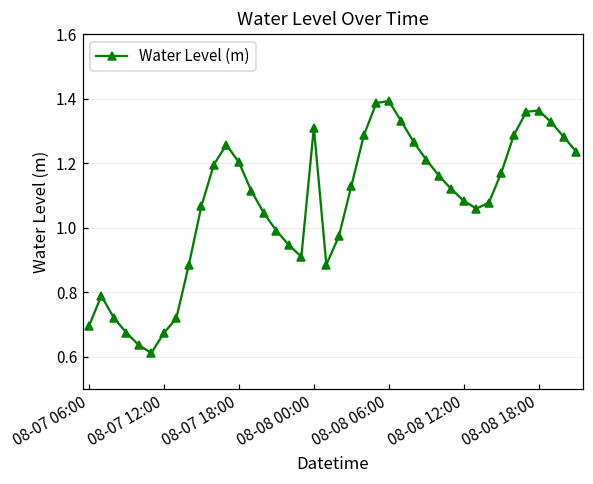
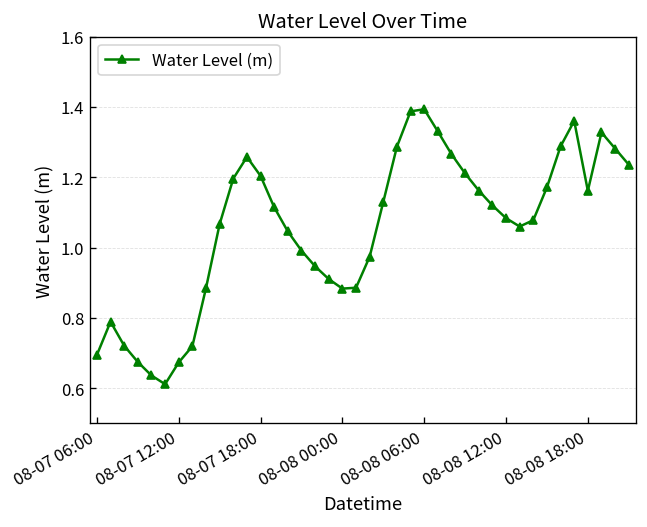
08-08 00:00: 1.31 -> 0.88
08-08 18:00: 1.36 -> 1.16
